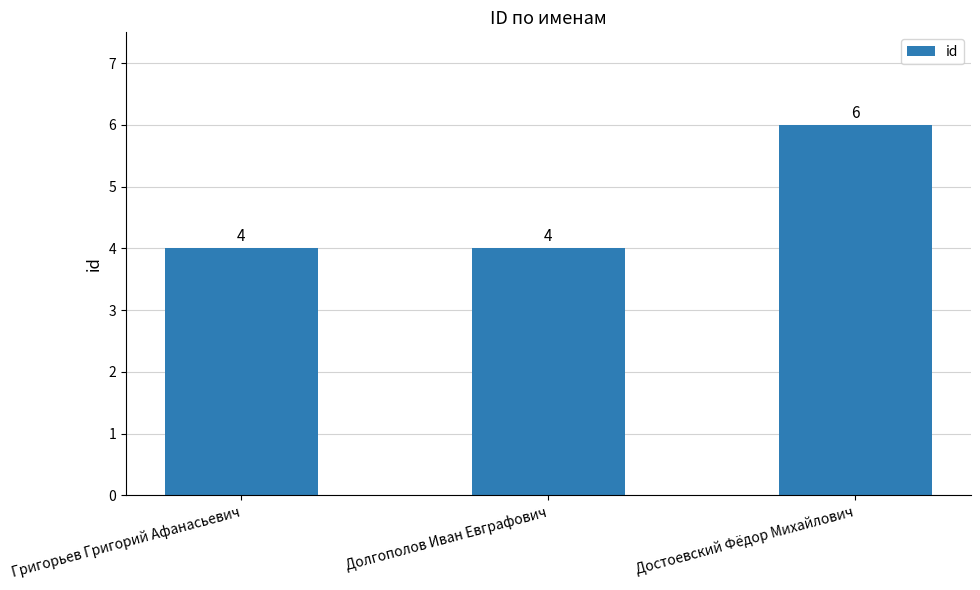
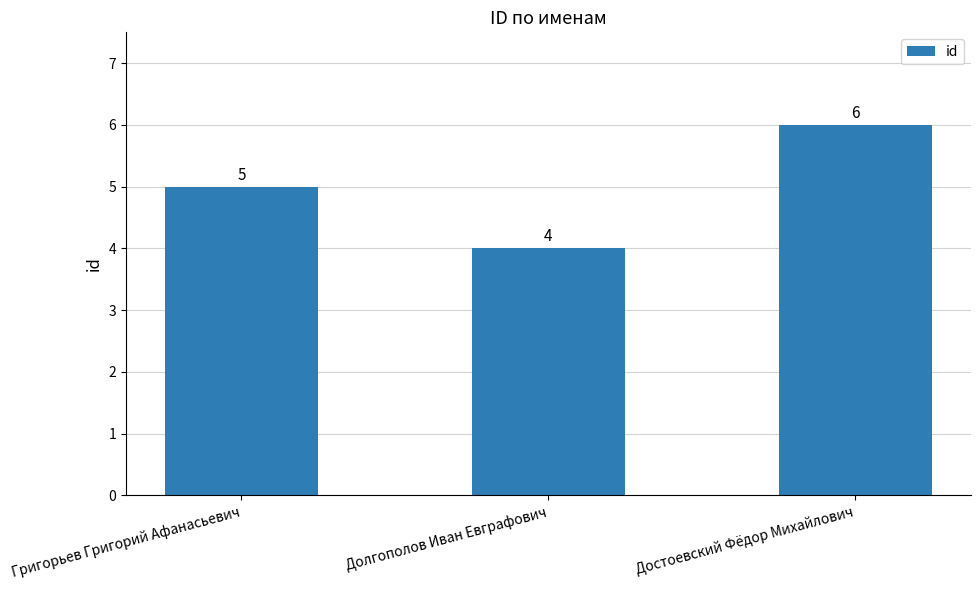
Григорьев Григорий Афанасьевич: 4 -> 5
